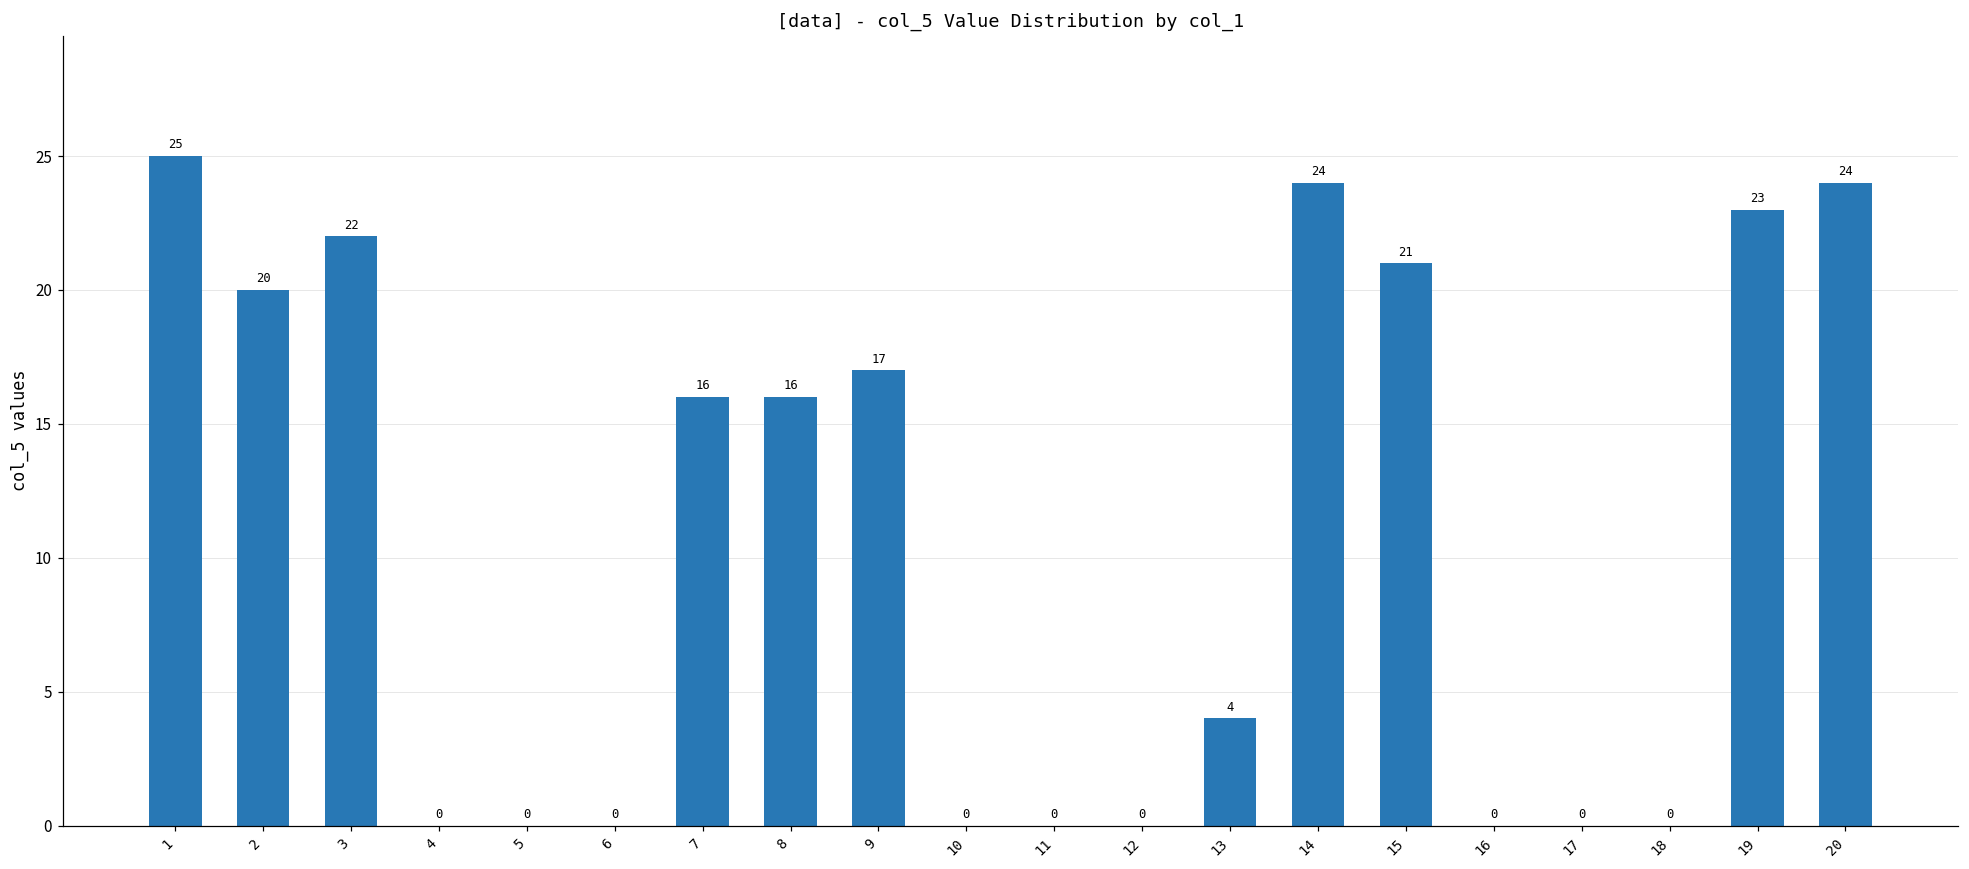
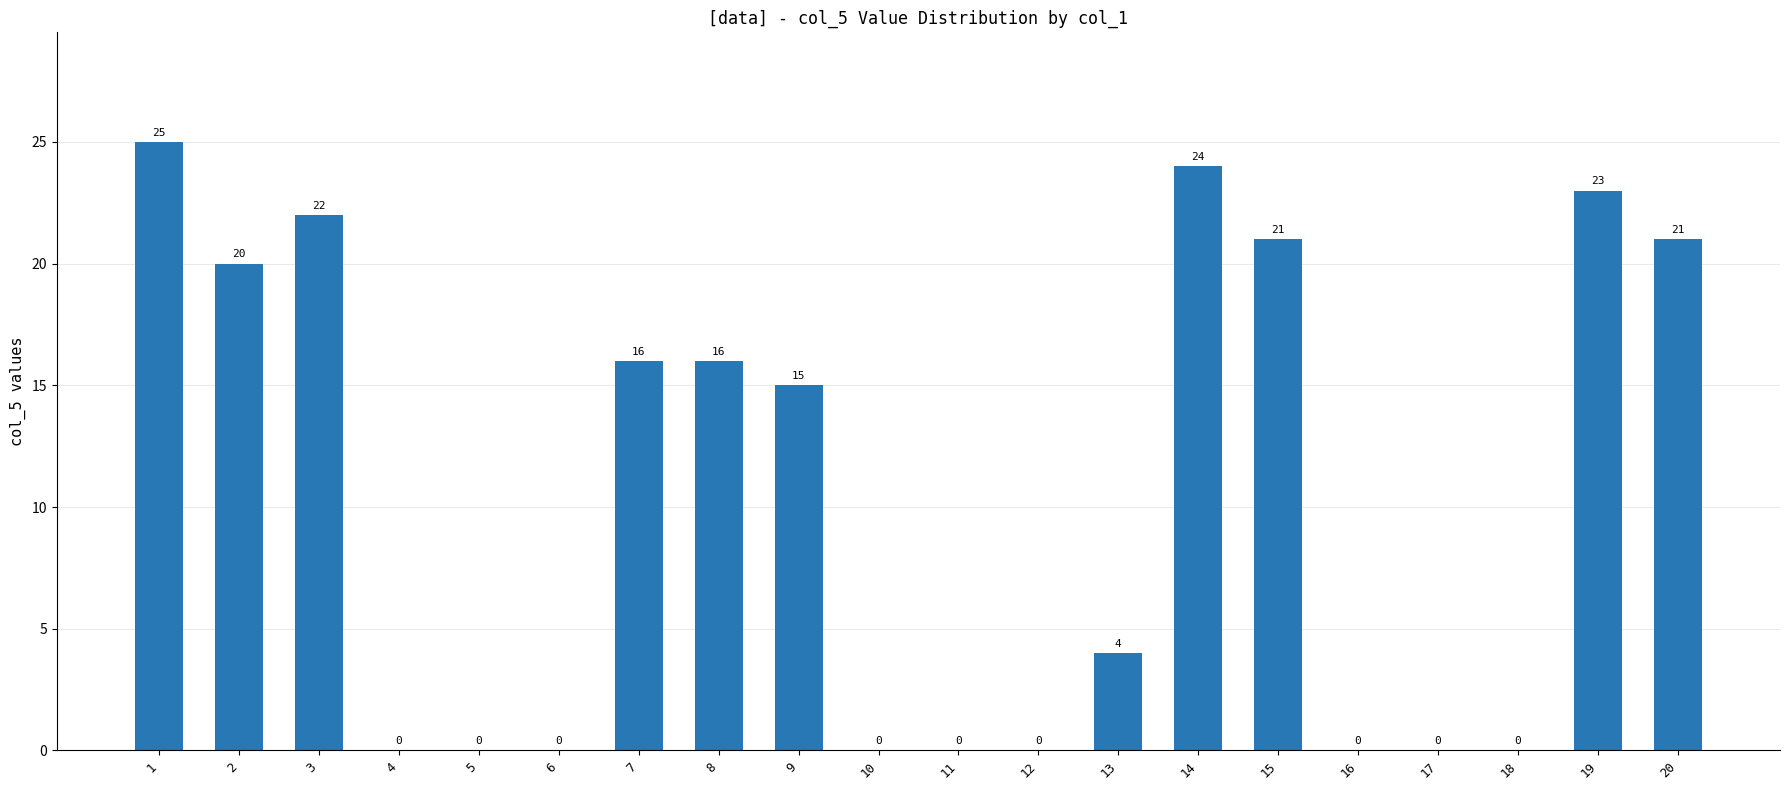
9: 17 -> 15
20: 24 -> 21
